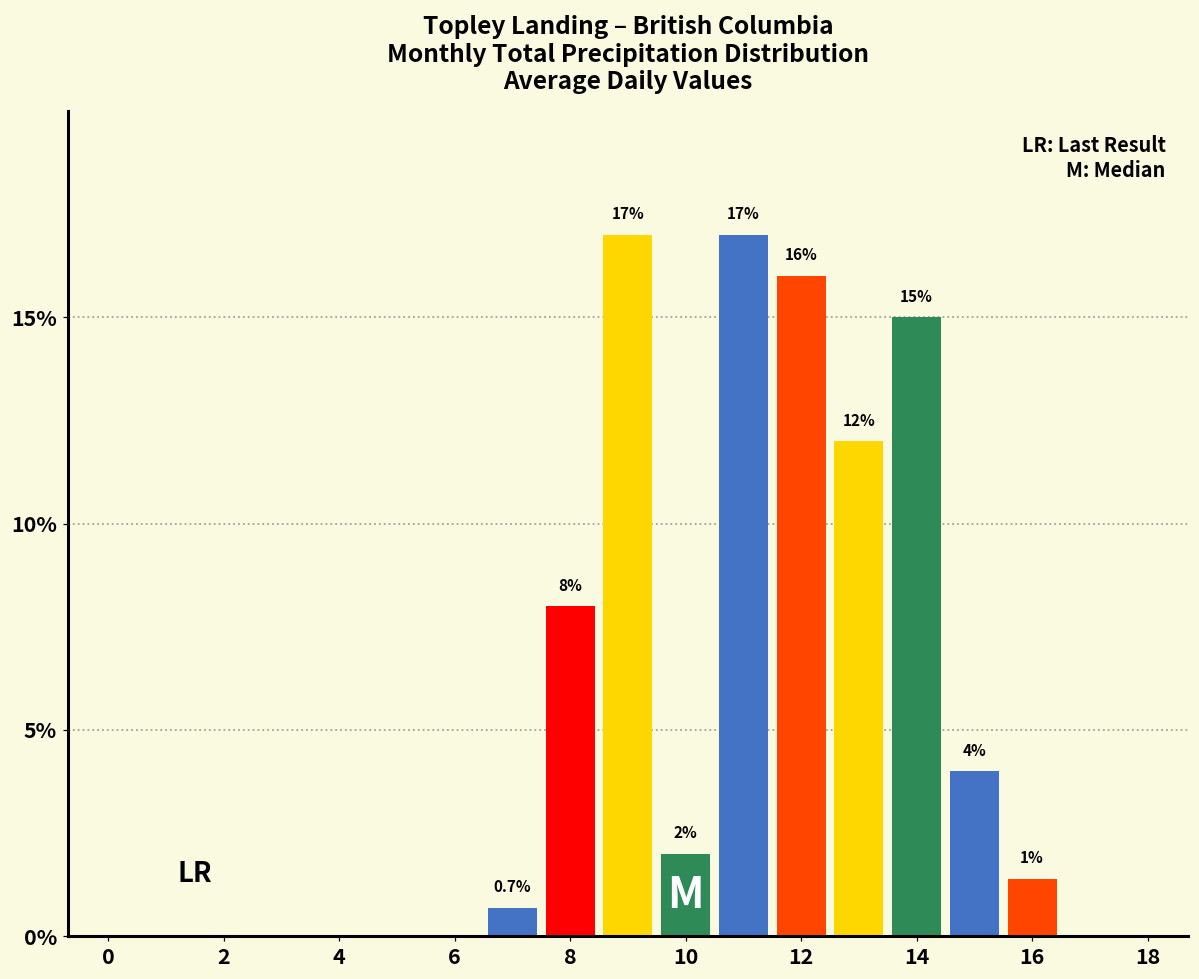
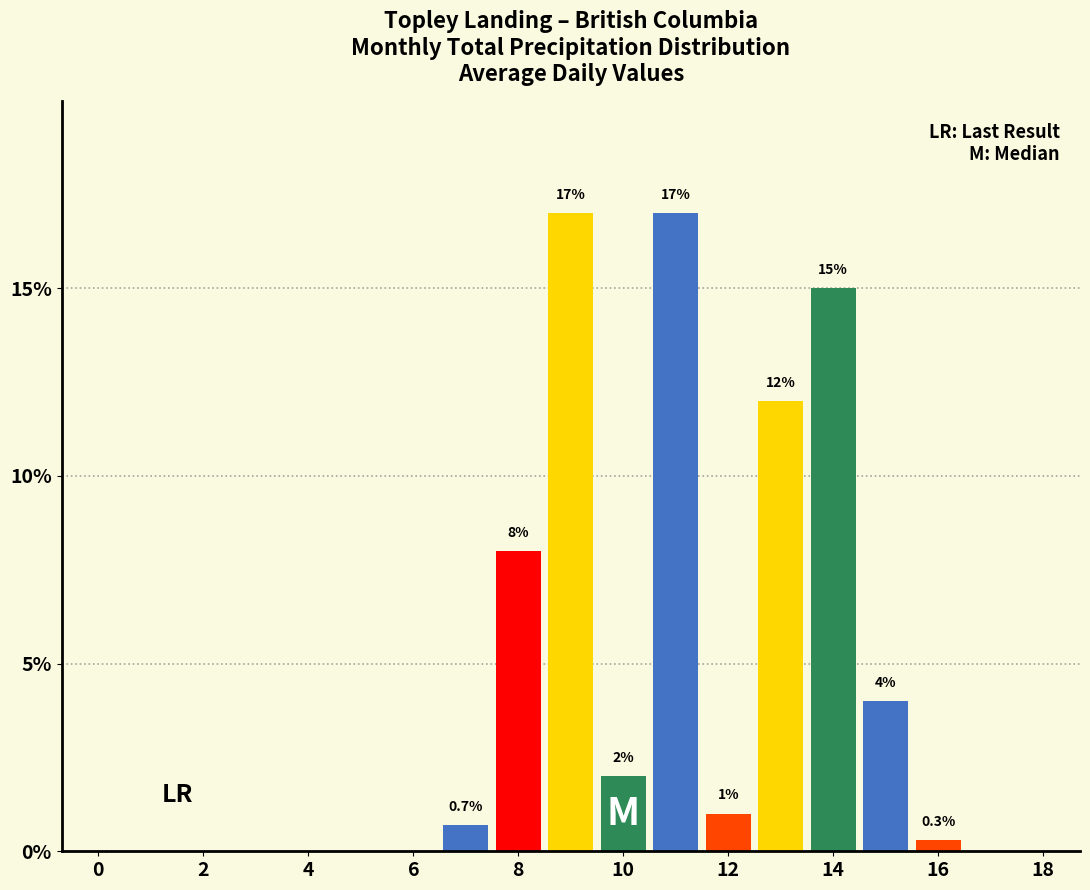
12: 16% -> 1%
16: 1% -> 0.3%
